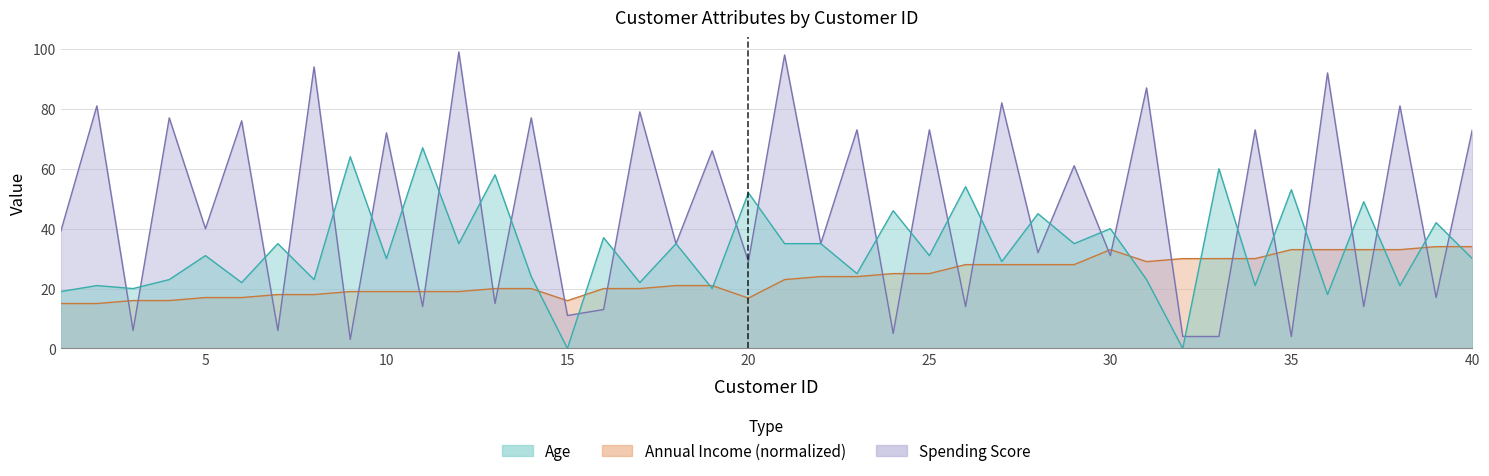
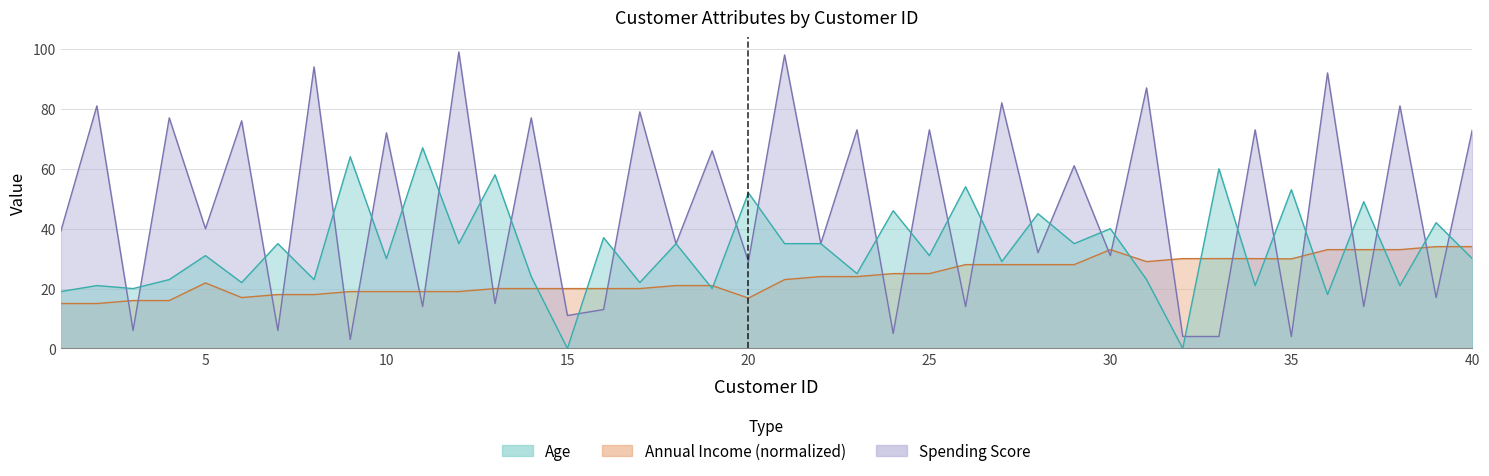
Annual Income (normalized), 5: 17 -> 22
Annual Income (normalized), 15: 16 -> 20
Annual Income (normalized), 35: 33 -> 30
